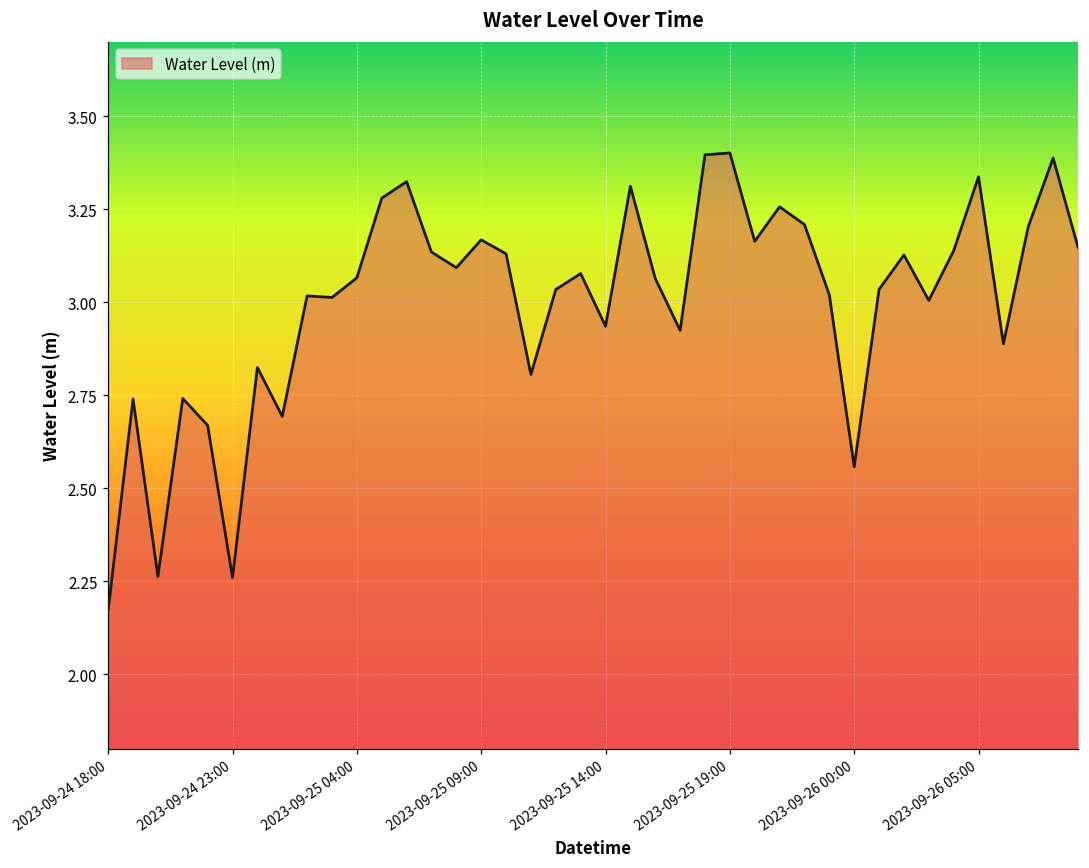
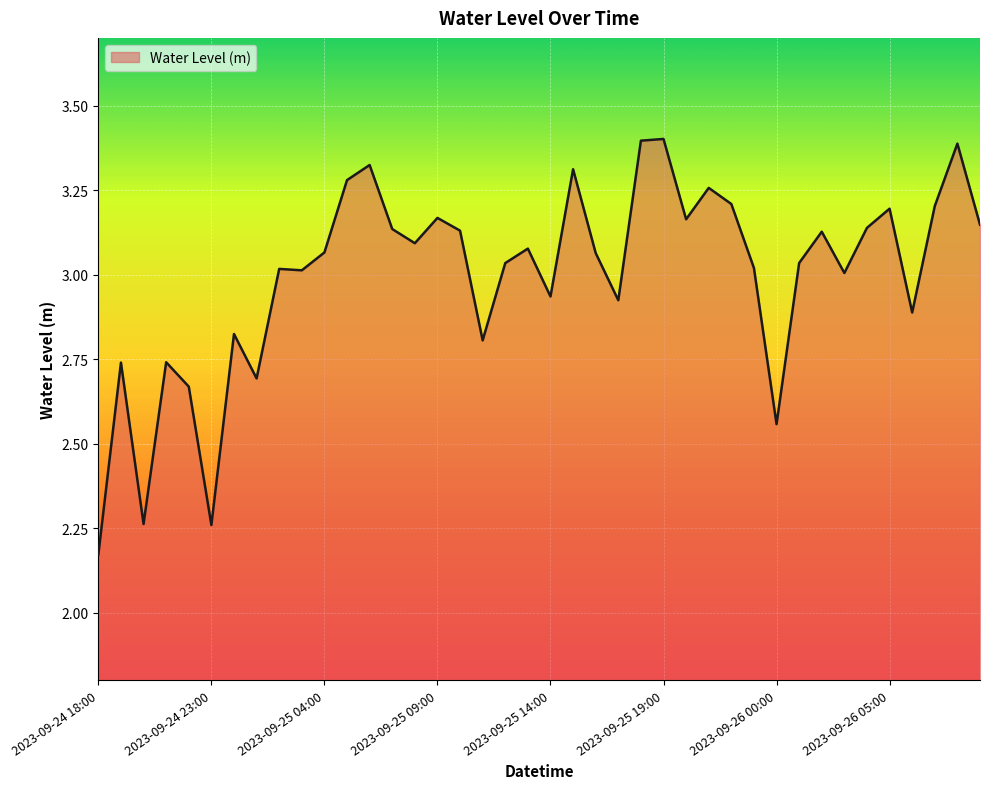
2023-09-26 05:00: 3.34 -> 3.19
